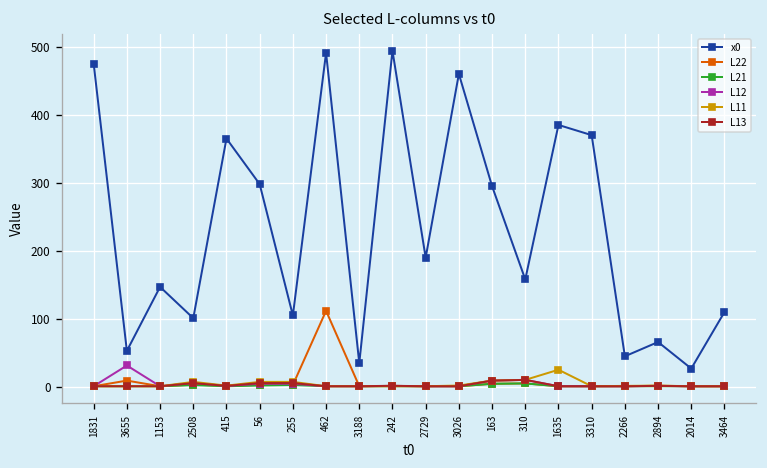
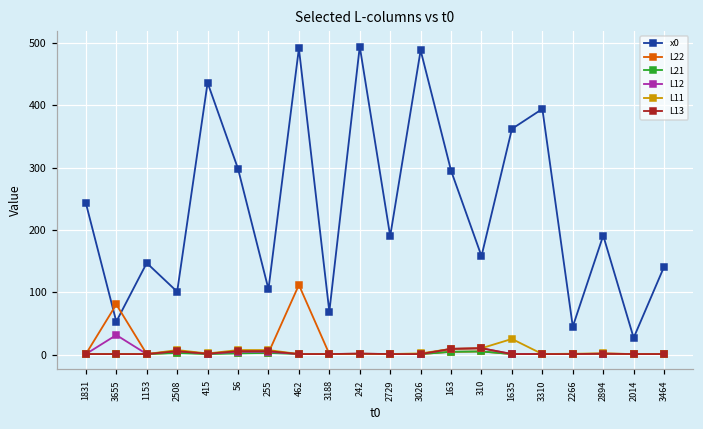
x0, 1831: 480 -> 240
L22, 3655: 10 -> 80
x0, 415: 370 -> 440
x0, 3188: 40 -> 70
x0, 3026: 460 -> 490
x0, 1635: 390 -> 360
x0, 3310: 370 -> 390
x0, 2894: 70 -> 190
x0, 3464: 110 -> 140
